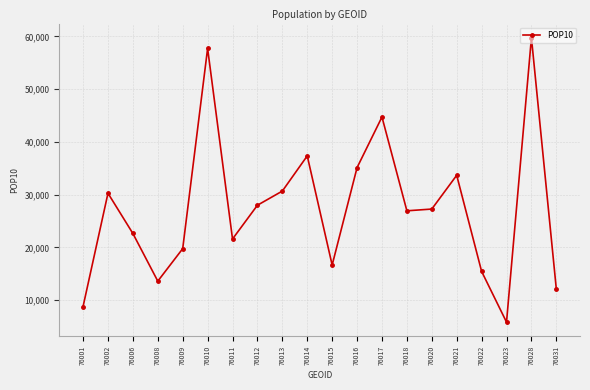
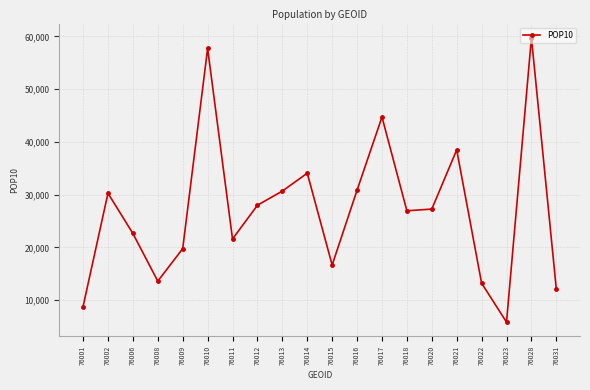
76014: 37,000 -> 34,000
76016: 35,000 -> 31,000
76021: 34,000 -> 38,000
76022: 15,000 -> 13,000
